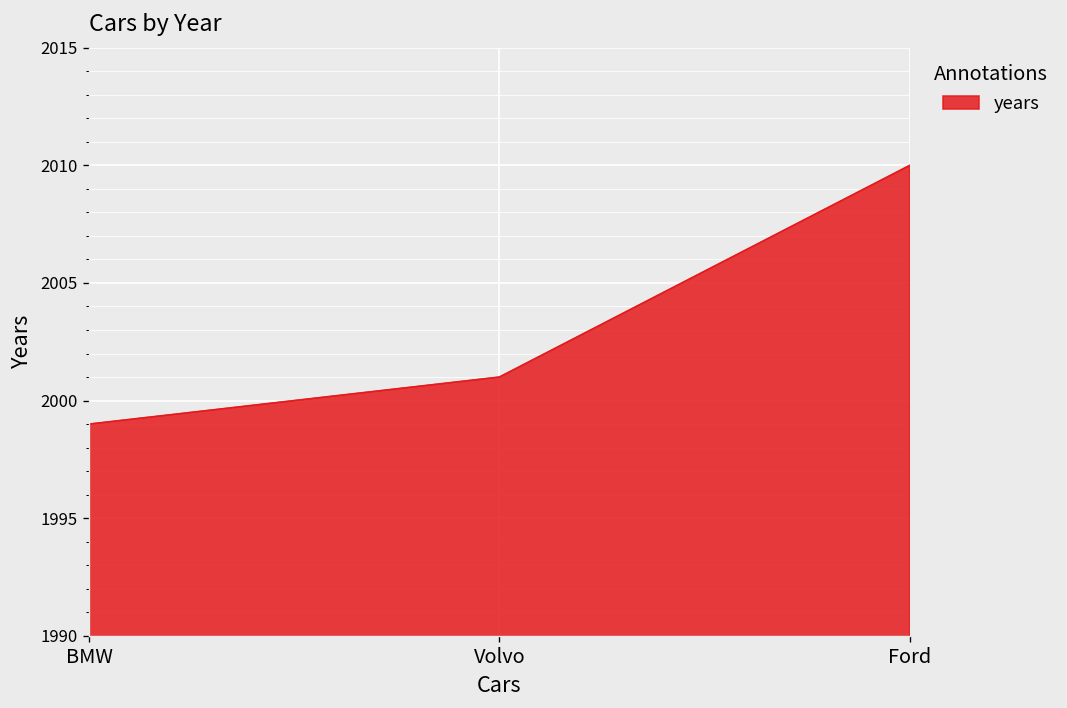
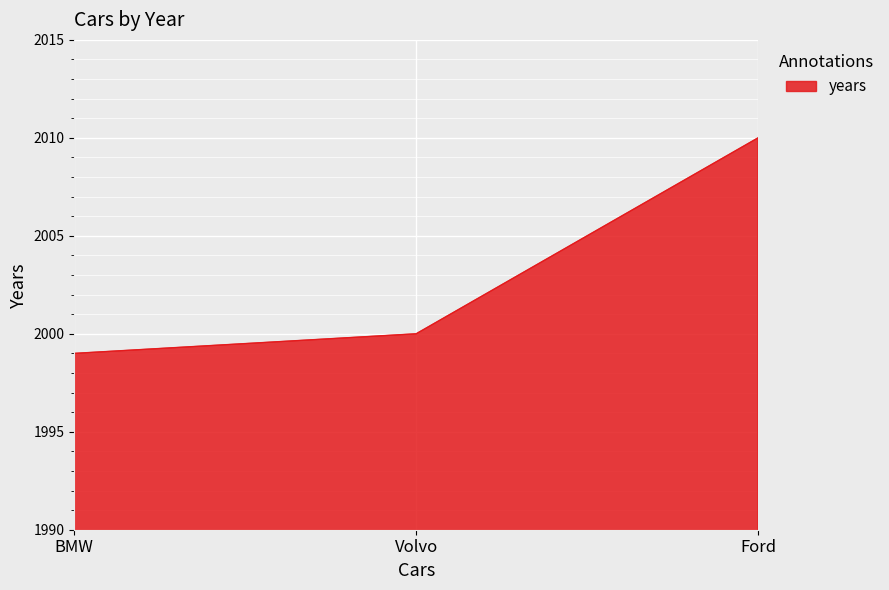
Volvo: 2001 -> 2000
